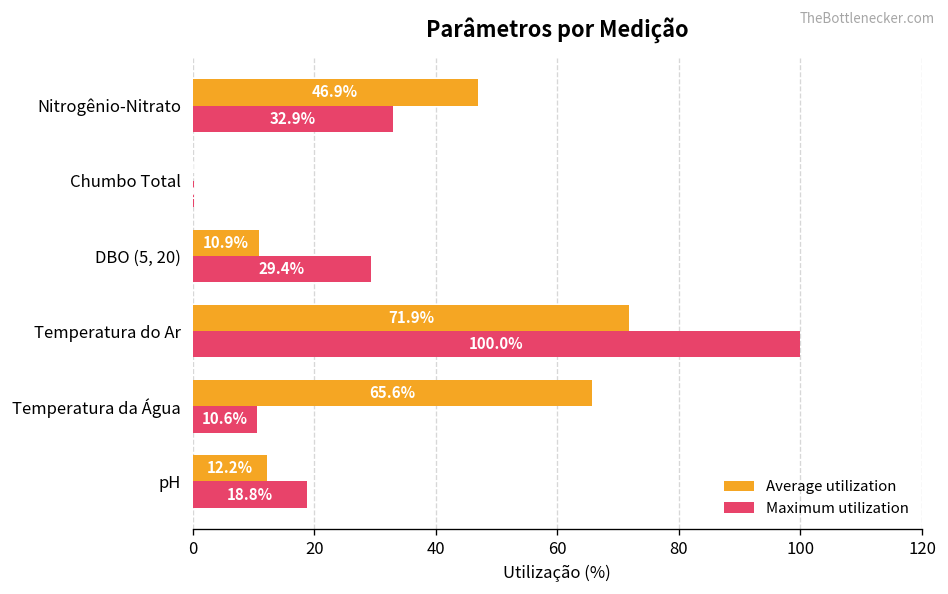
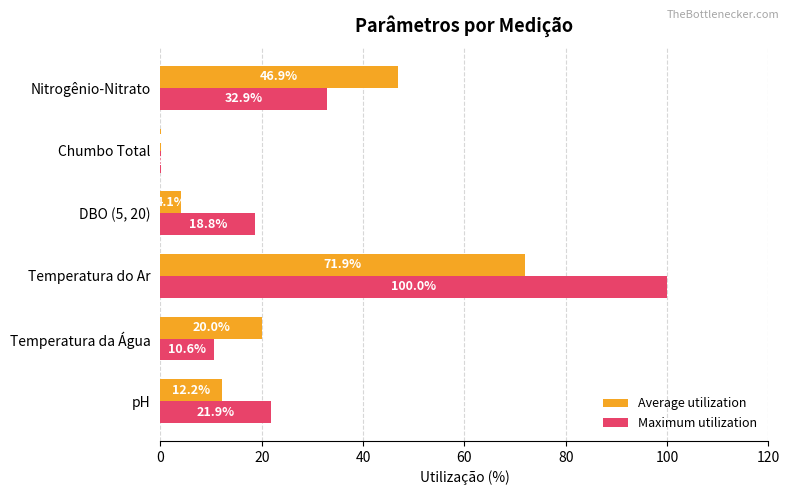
Average utilization, DBO (5, 20): 10.9% -> 4.1%
Maximum utilization, DBO (5, 20): 29.4% -> 18.8%
Average utilization, Temperatura da Água: 65.6% -> 20.0%
Maximum utilization, pH: 18.8% -> 21.9%
